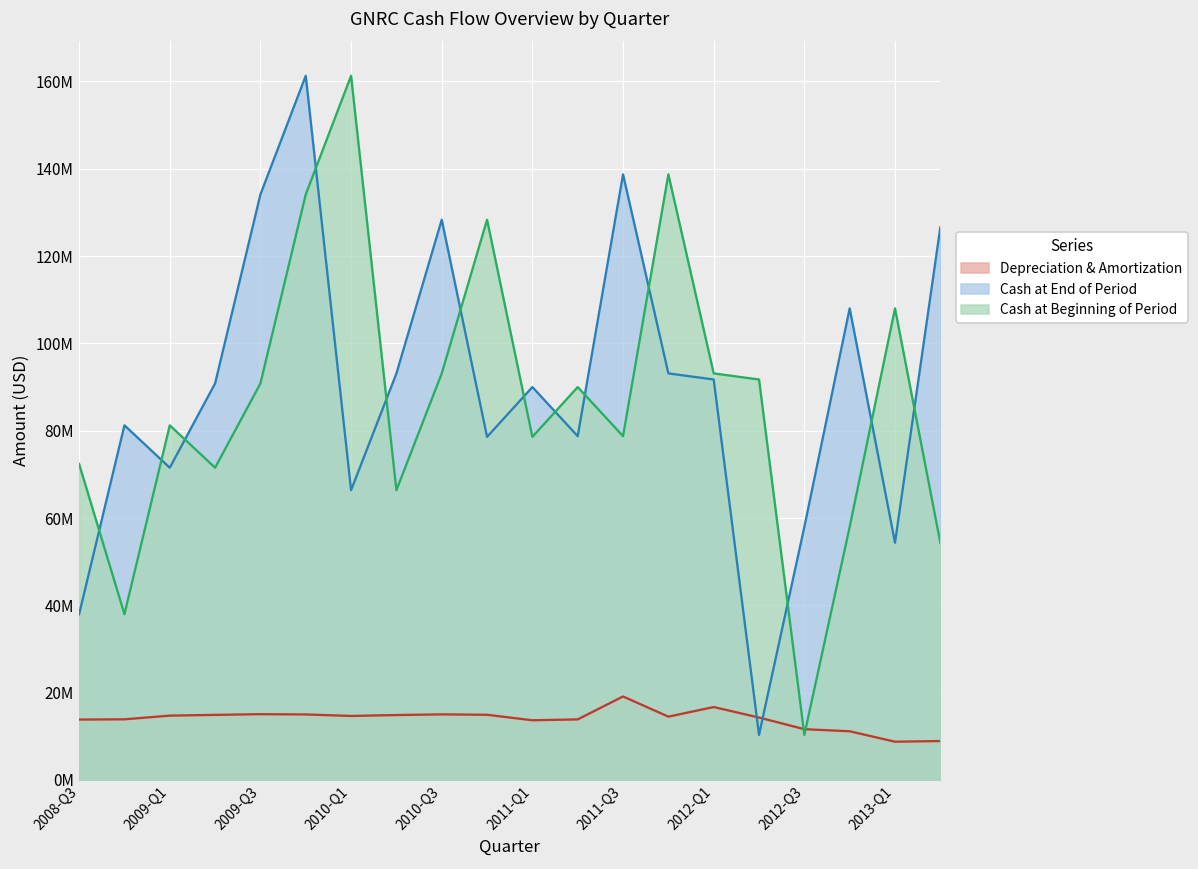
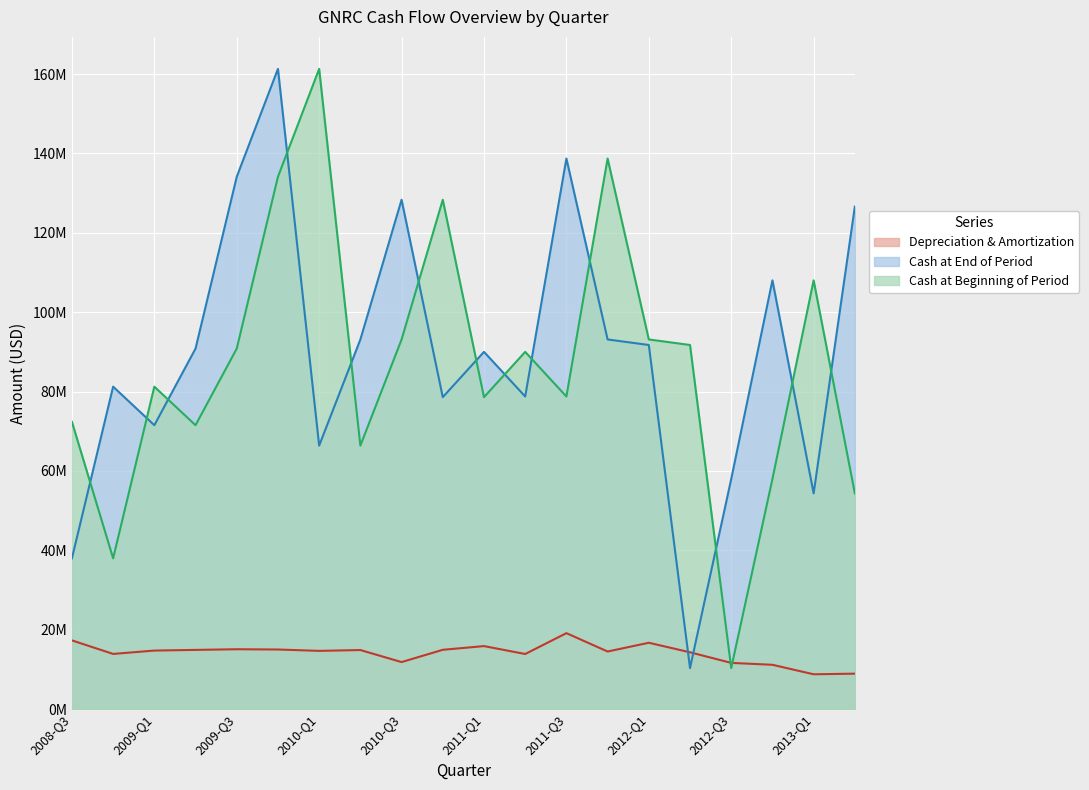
Depreciation & Amortization, 2008-Q3: 14000000 -> 17000000
Depreciation & Amortization, 2010-Q3: 15000000 -> 12000000
Depreciation & Amortization, 2011-Q1: 14000000 -> 16000000
